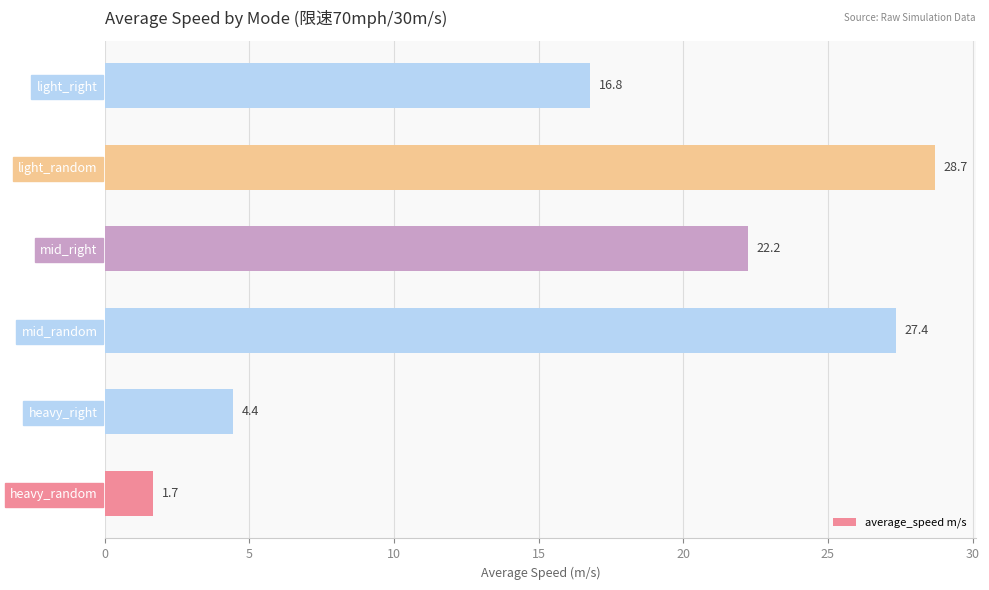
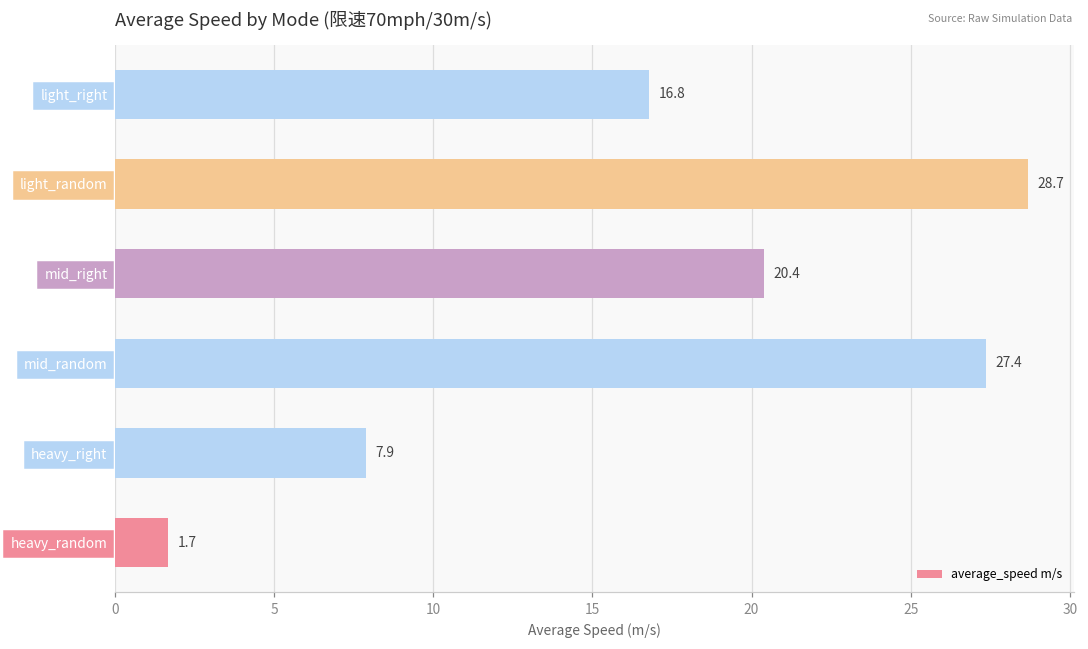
mid_right: 22.2 -> 20.4
heavy_right: 4.4 -> 7.9
